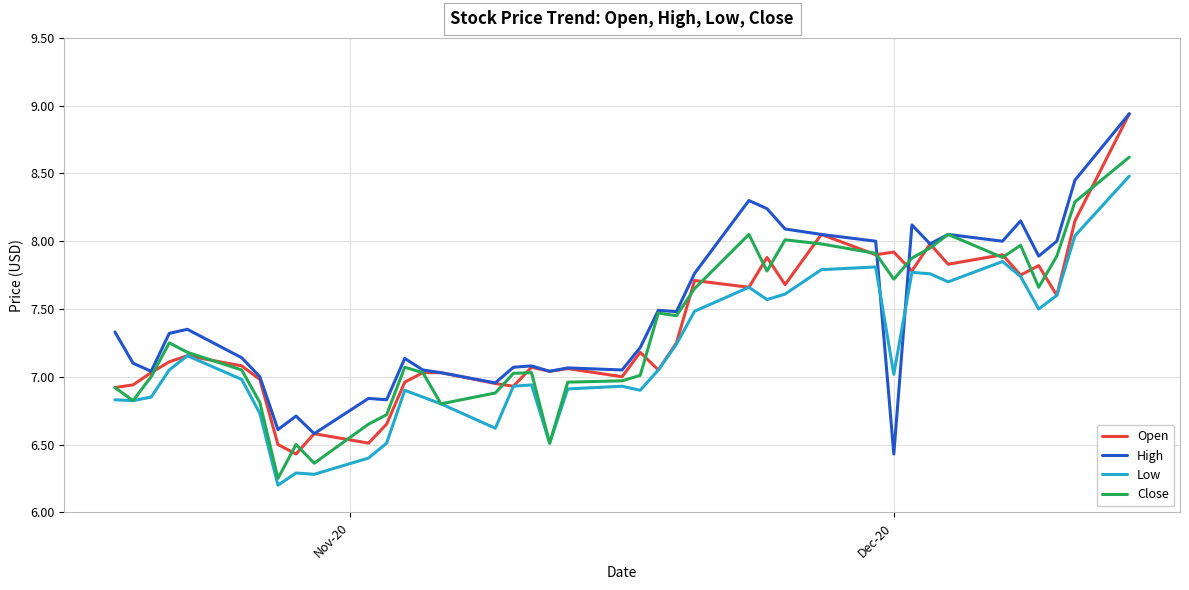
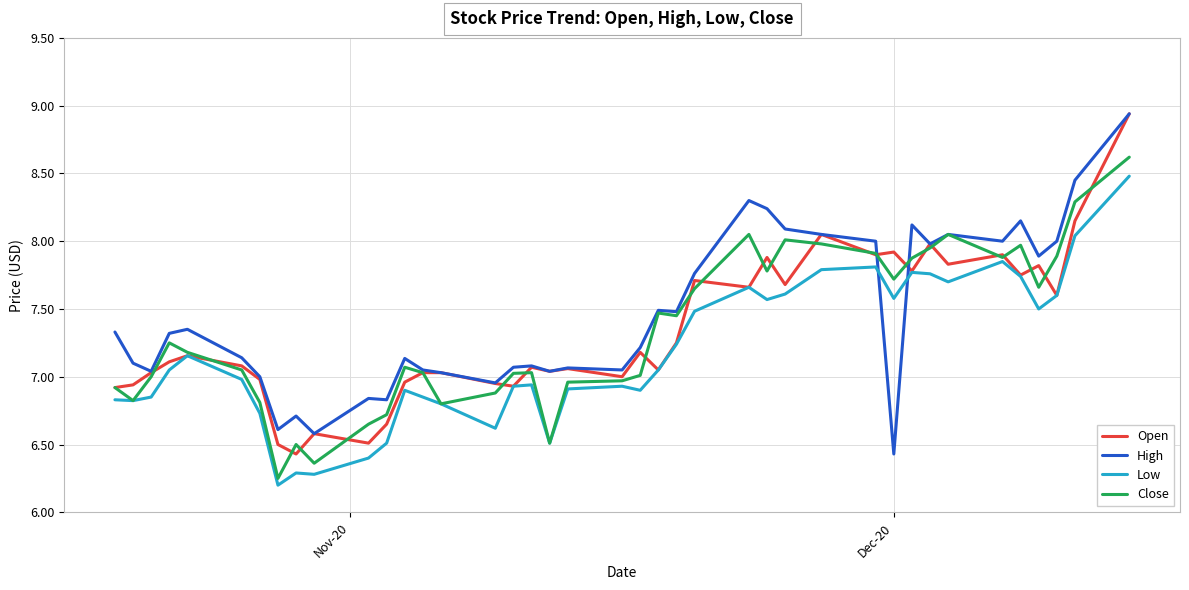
Low, Dec-20: 7.02 -> 7.58
